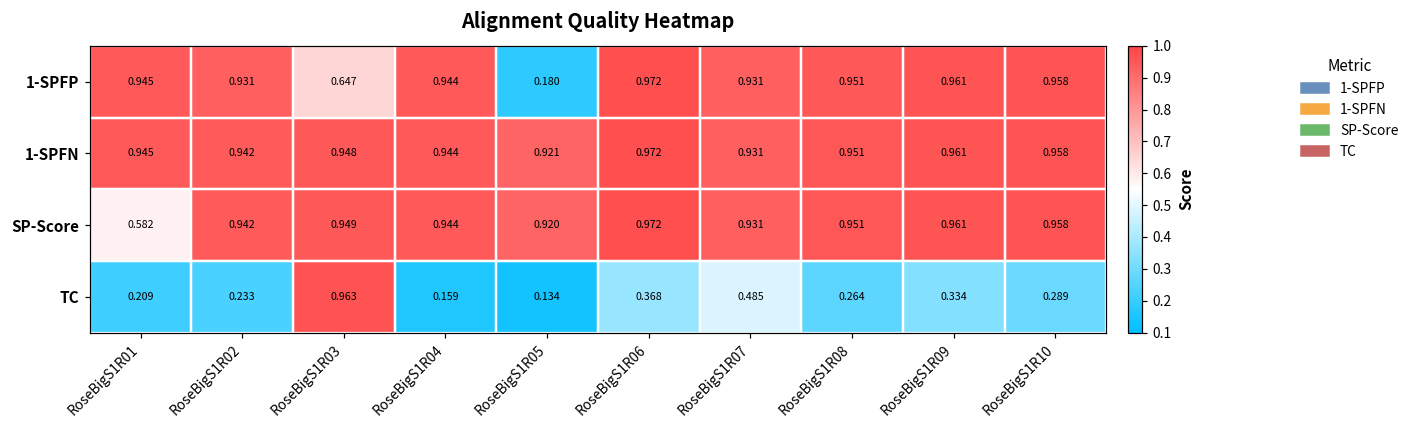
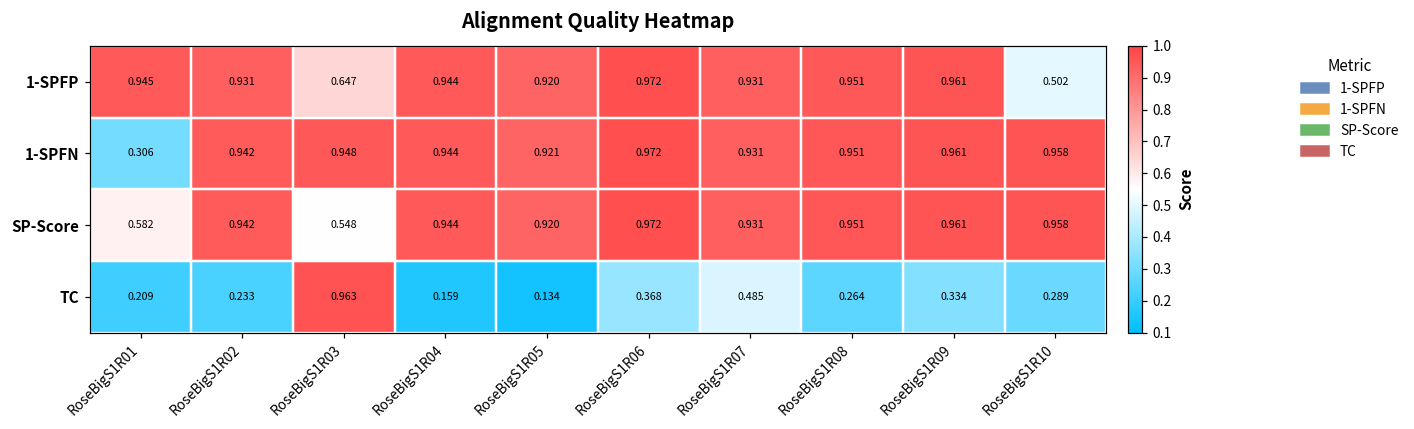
1-SPFP, RoseBigS1R05: 0.180 -> 0.920
1-SPFP, RoseBigS1R10: 0.958 -> 0.502
1-SPFN, RoseBigS1R01: 0.945 -> 0.306
SP-Score, RoseBigS1R03: 0.949 -> 0.548
